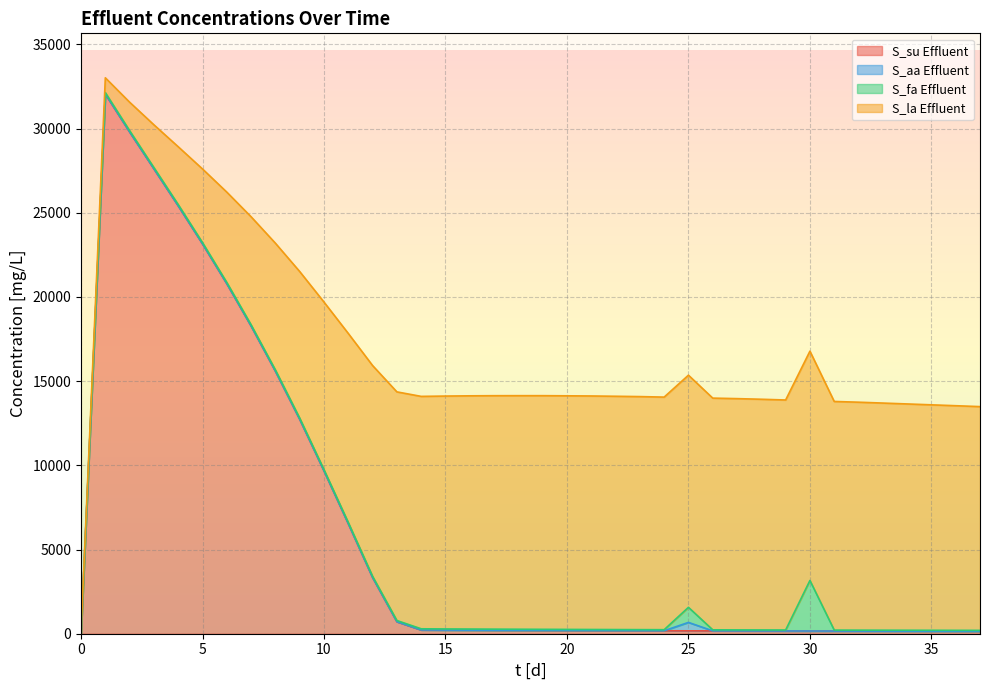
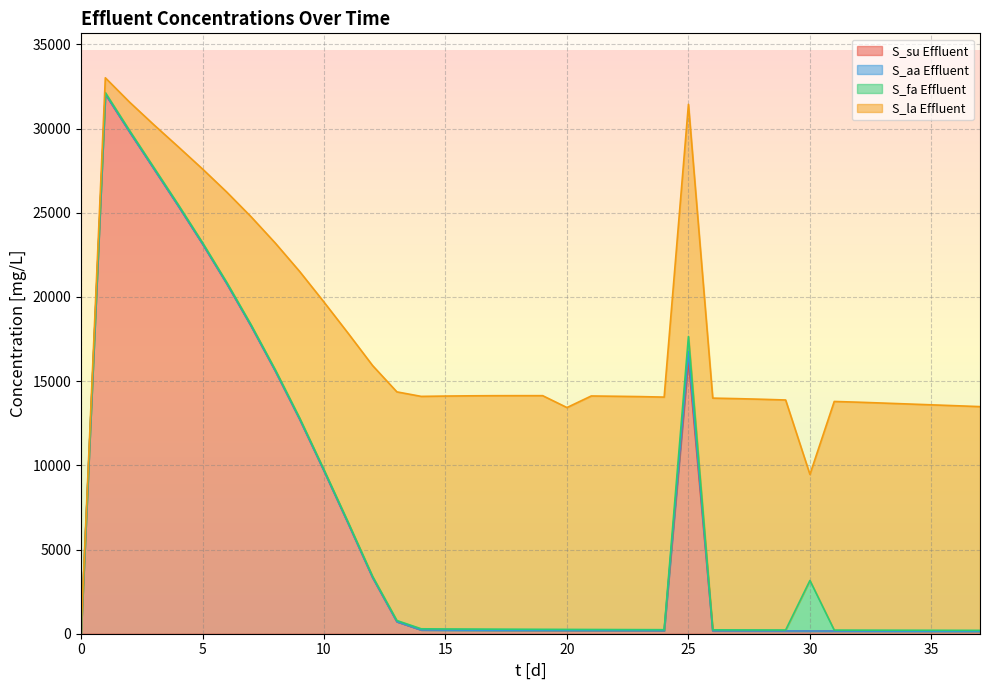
S_la Effluent, 20: 13900 -> 13200
S_su Effluent, 25: 200 -> 16300
S_la Effluent, 30: 13600 -> 6300
